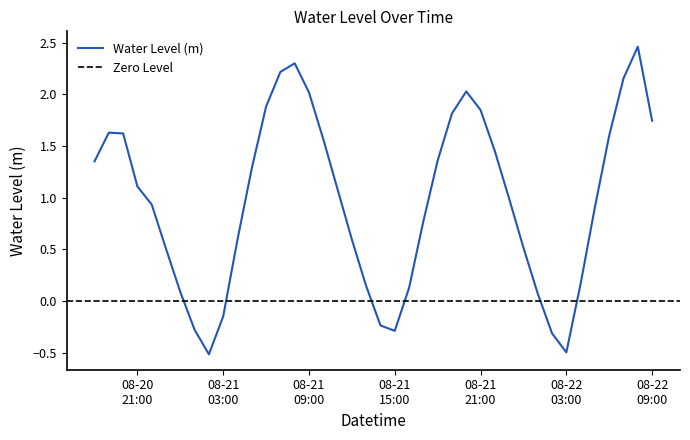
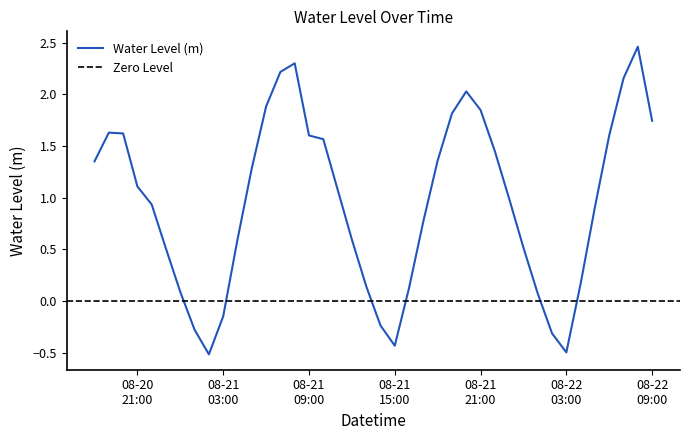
08-21 09:00: 2.02 -> 1.60
08-21 15:00: -0.29 -> -0.43
